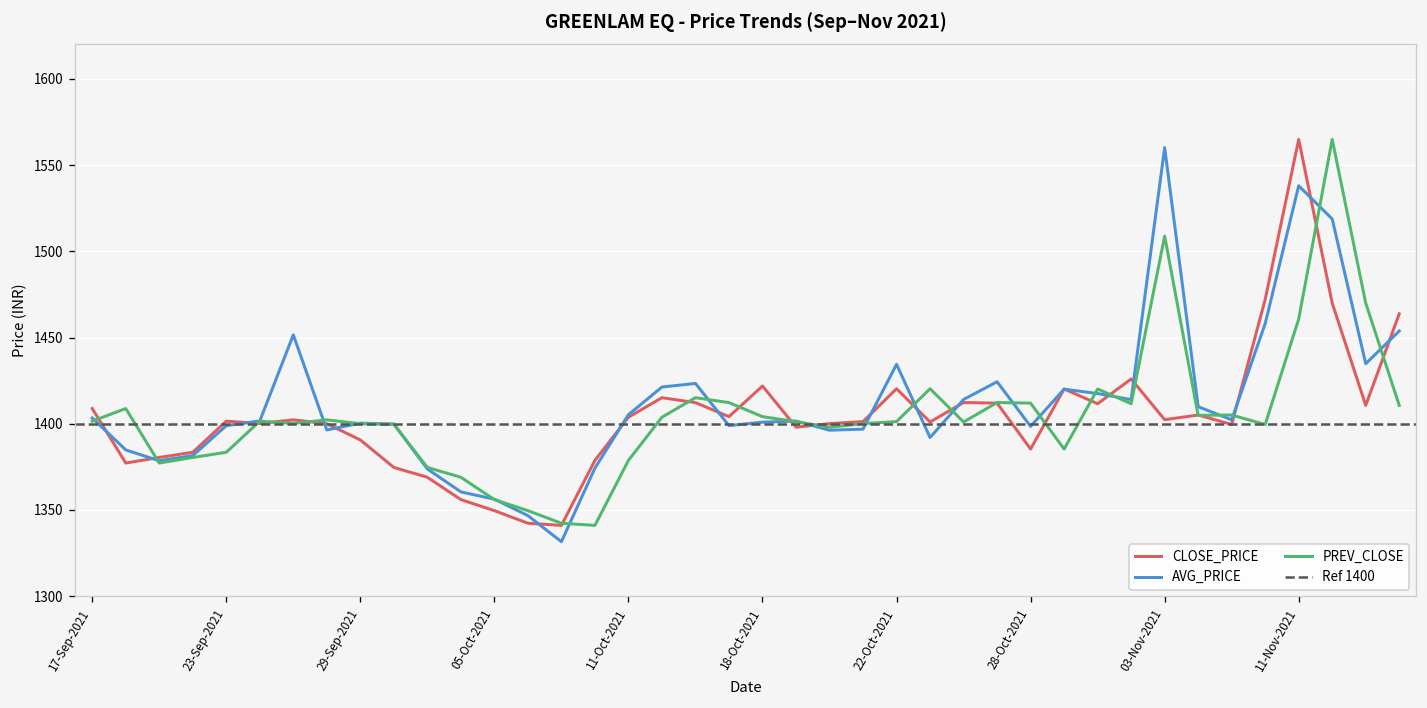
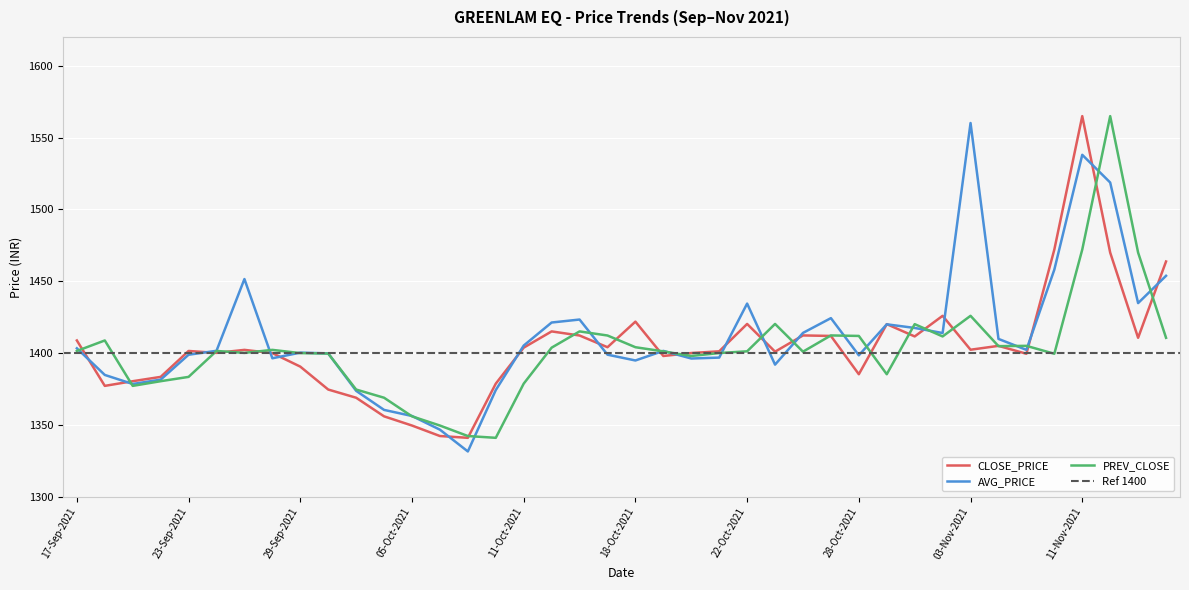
AVG_PRICE, 18-Oct-2021: 1401 -> 1395
PREV_CLOSE, 03-Nov-2021: 1509 -> 1426
PREV_CLOSE, 11-Nov-2021: 1461 -> 1472
